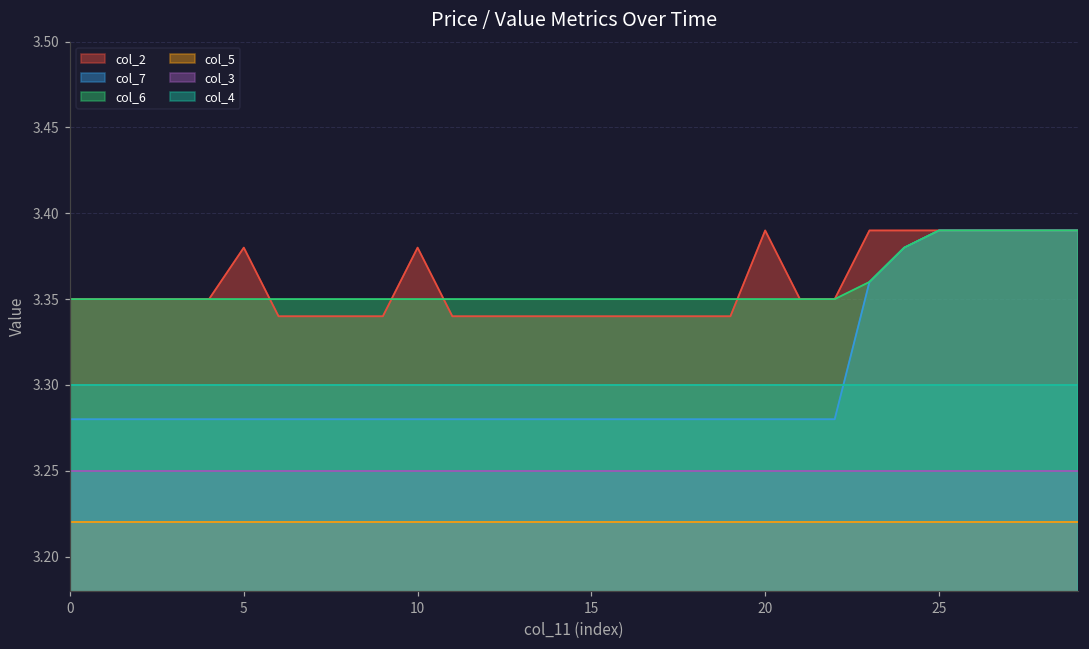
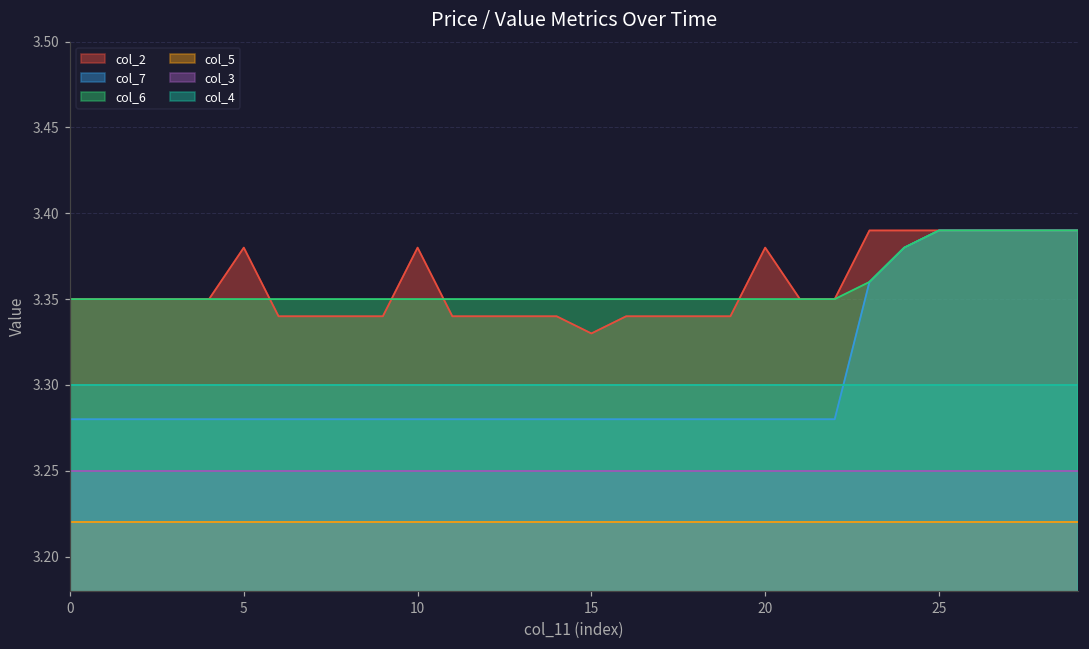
col_2, 15: 3.34 -> 3.33
col_2, 20: 3.39 -> 3.38
